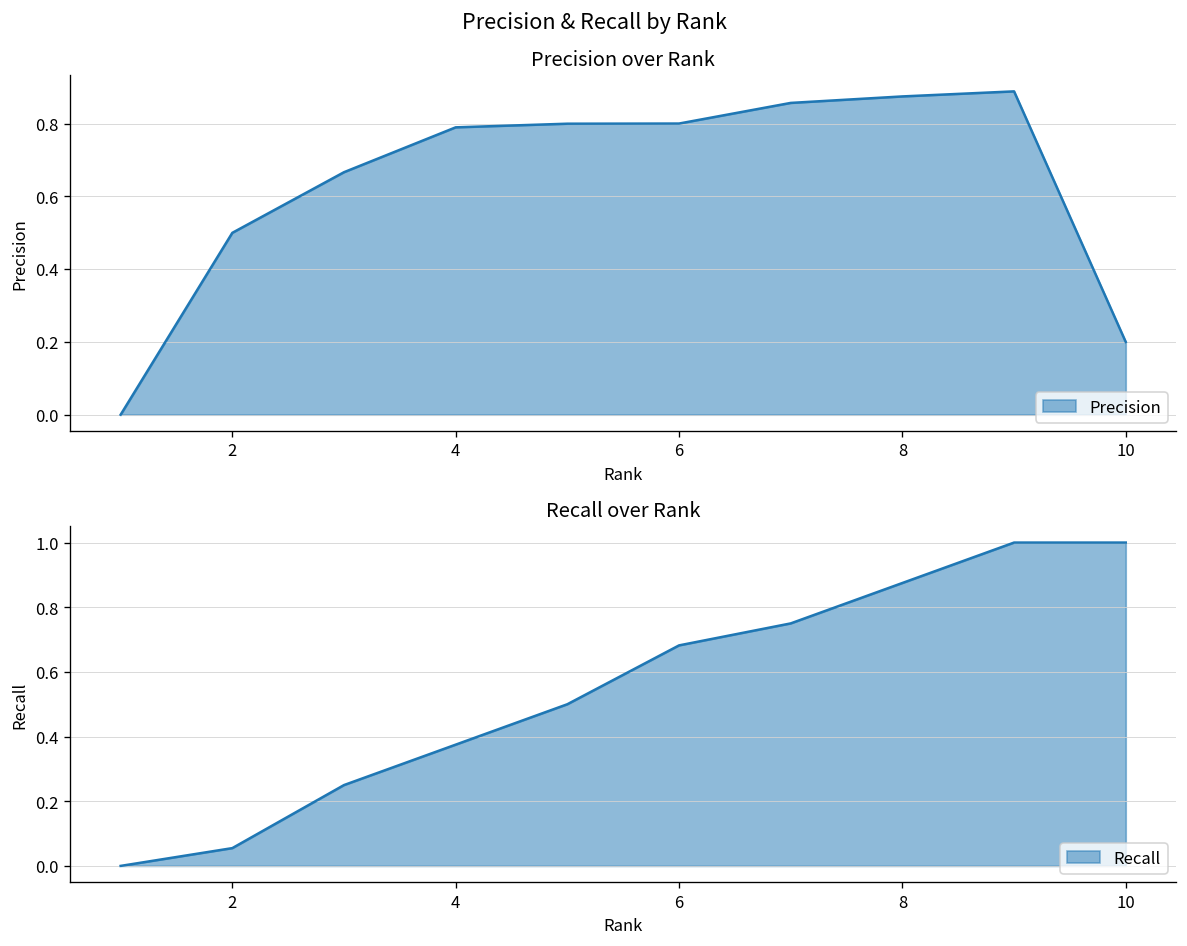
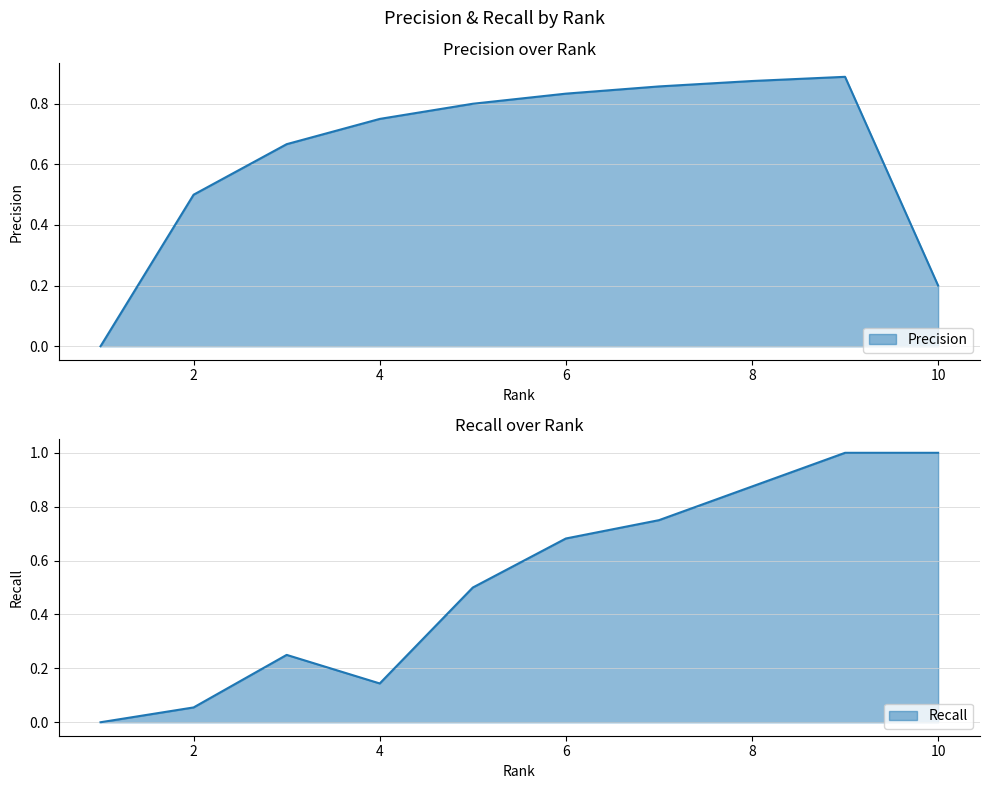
Precision over Rank, 4: 0.79 -> 0.75
Precision over Rank, 6: 0.80 -> 0.83
Recall over Rank, 4: 0.38 -> 0.14
